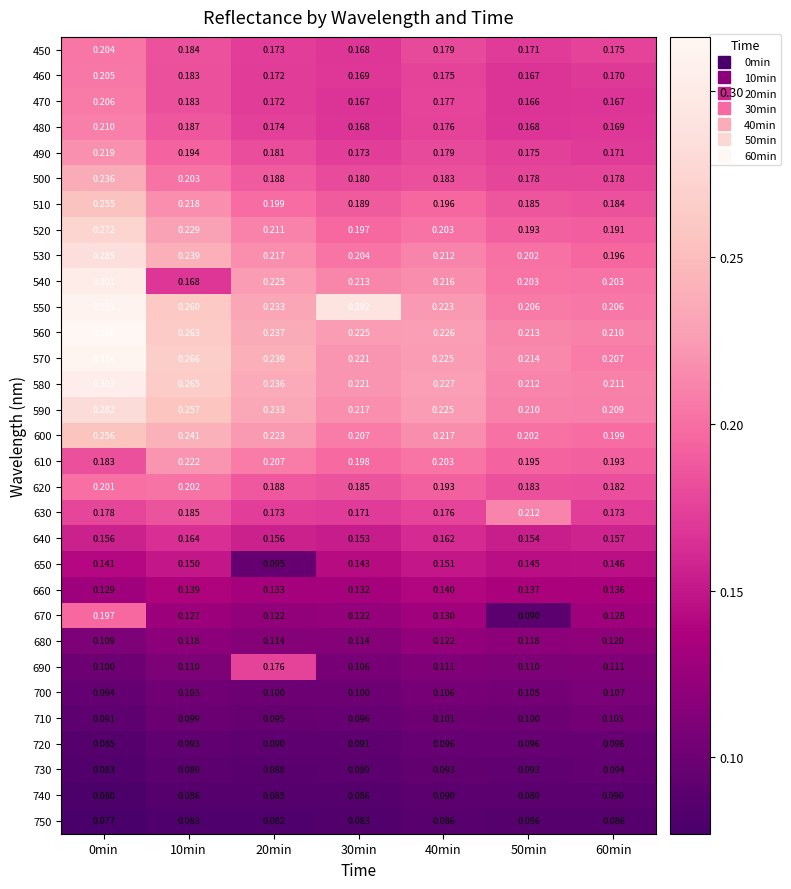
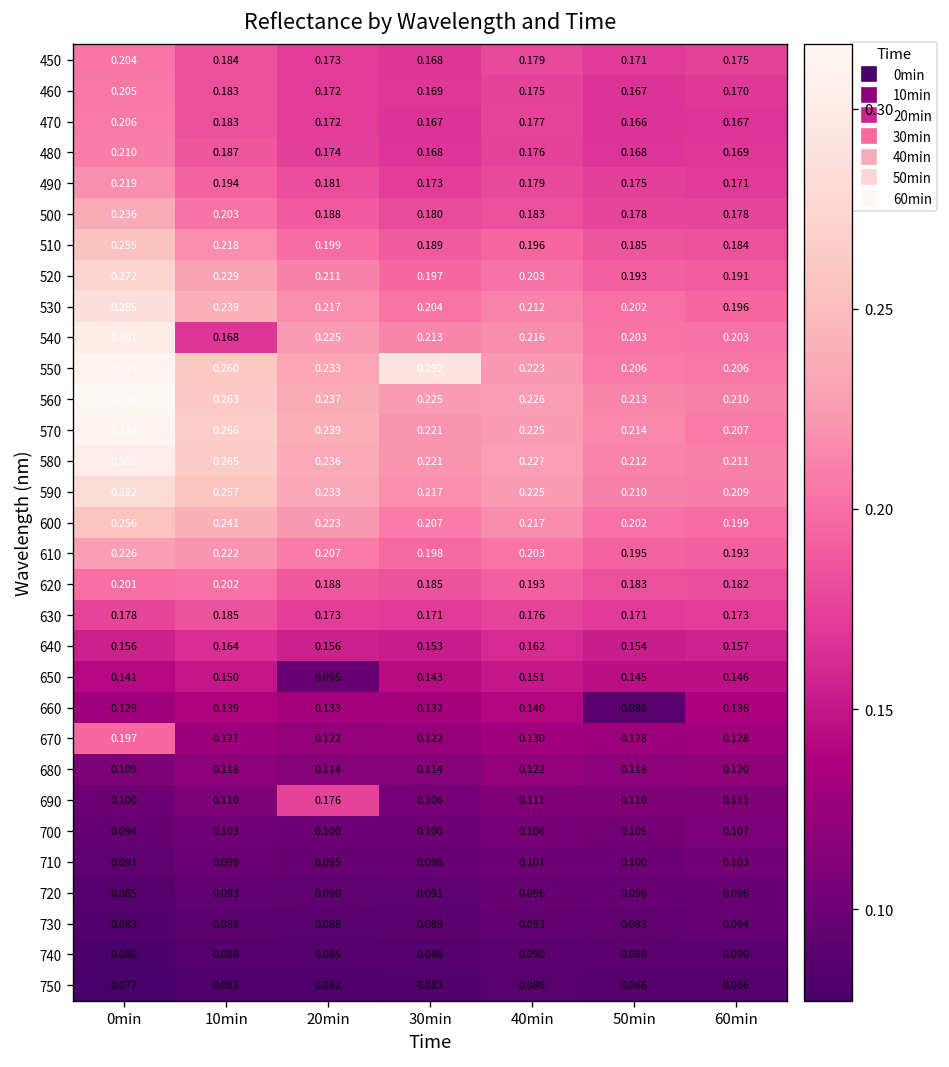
610, 0min: 0.183 -> 0.226
630, 50min: 0.212 -> 0.171
660, 50min: 0.137 -> 0.086
670, 50min: 0.090 -> 0.128
